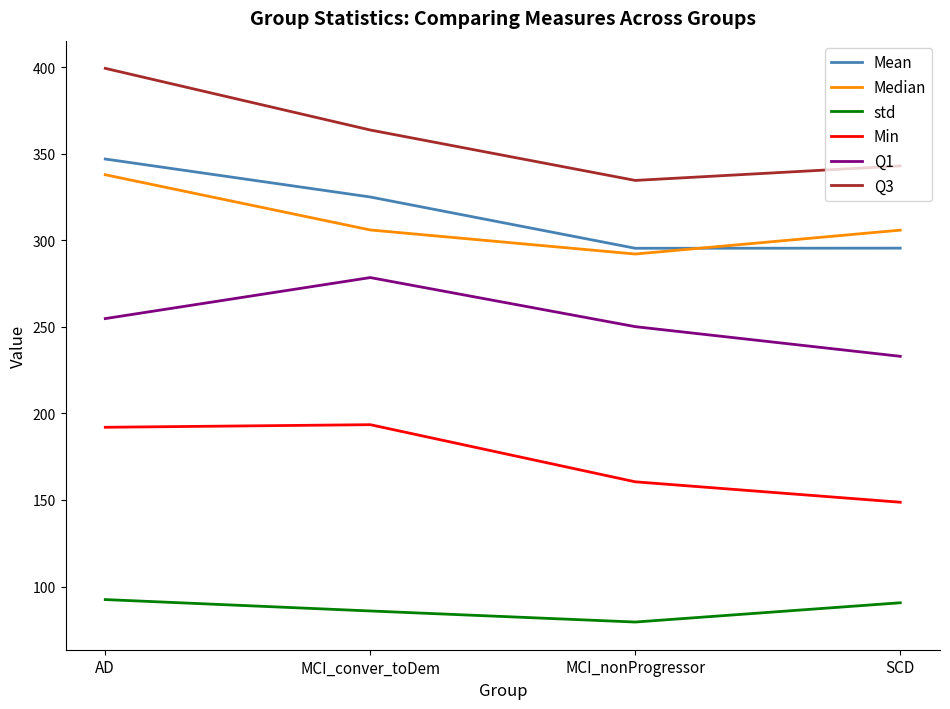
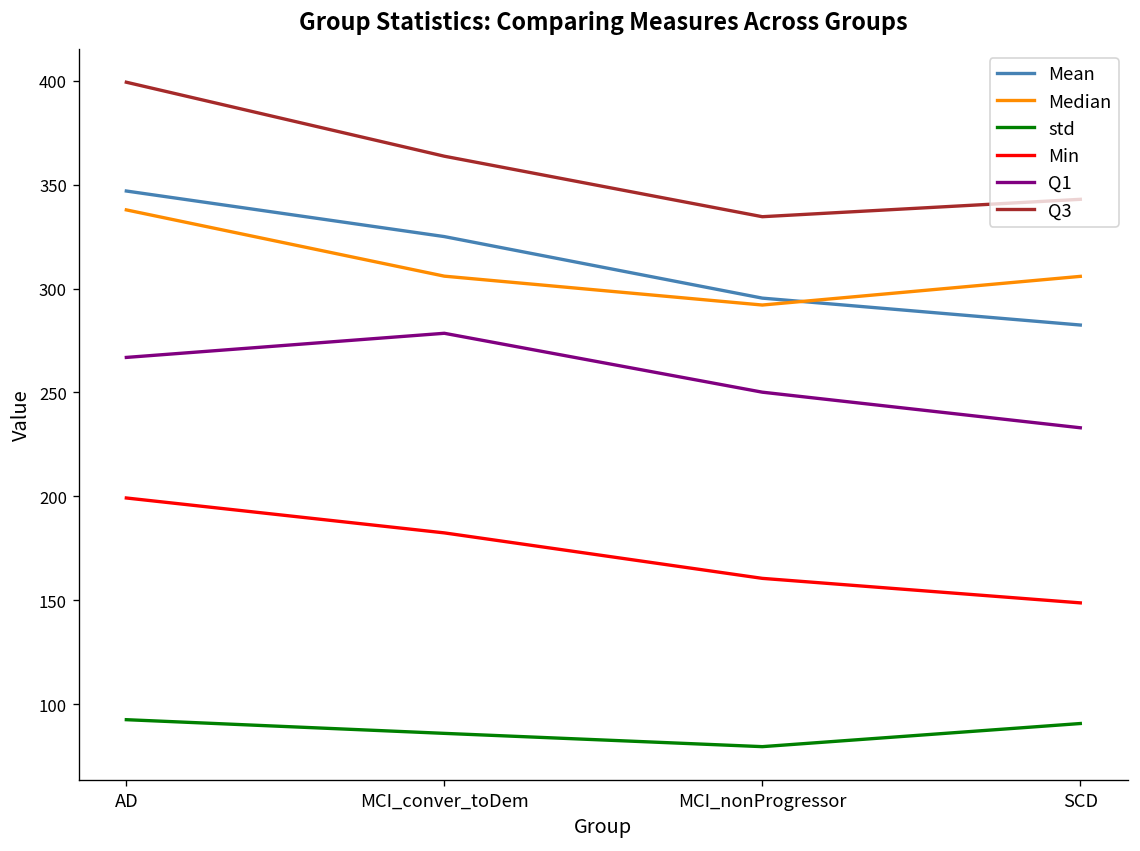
Min, AD: 192 -> 199
Q1, AD: 255 -> 267
Min, MCI_conver_toDem: 194 -> 182
Mean, SCD: 295 -> 282
